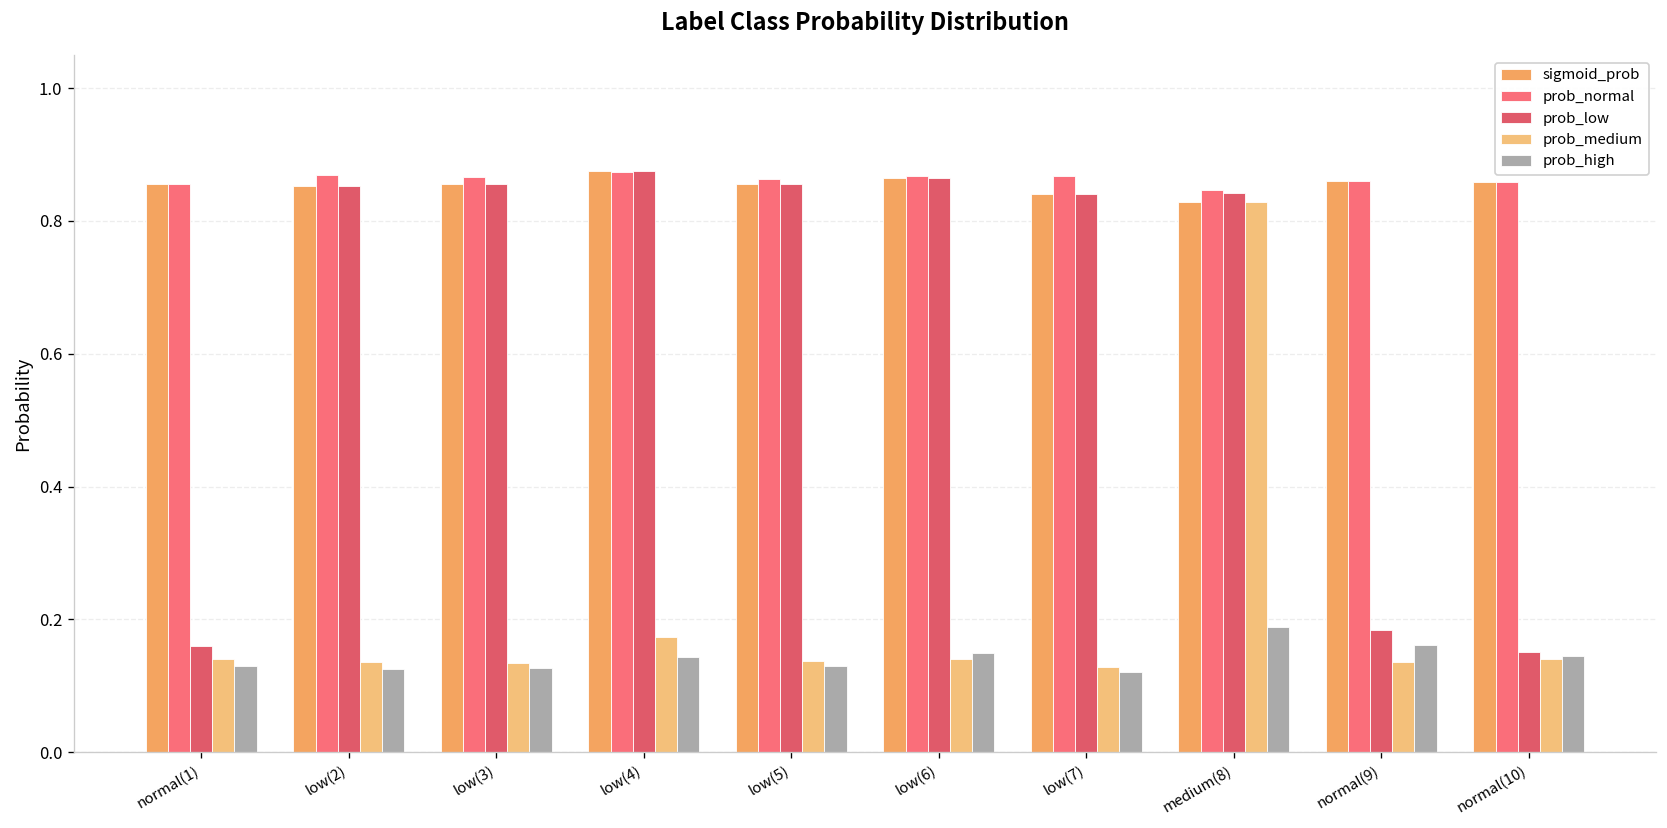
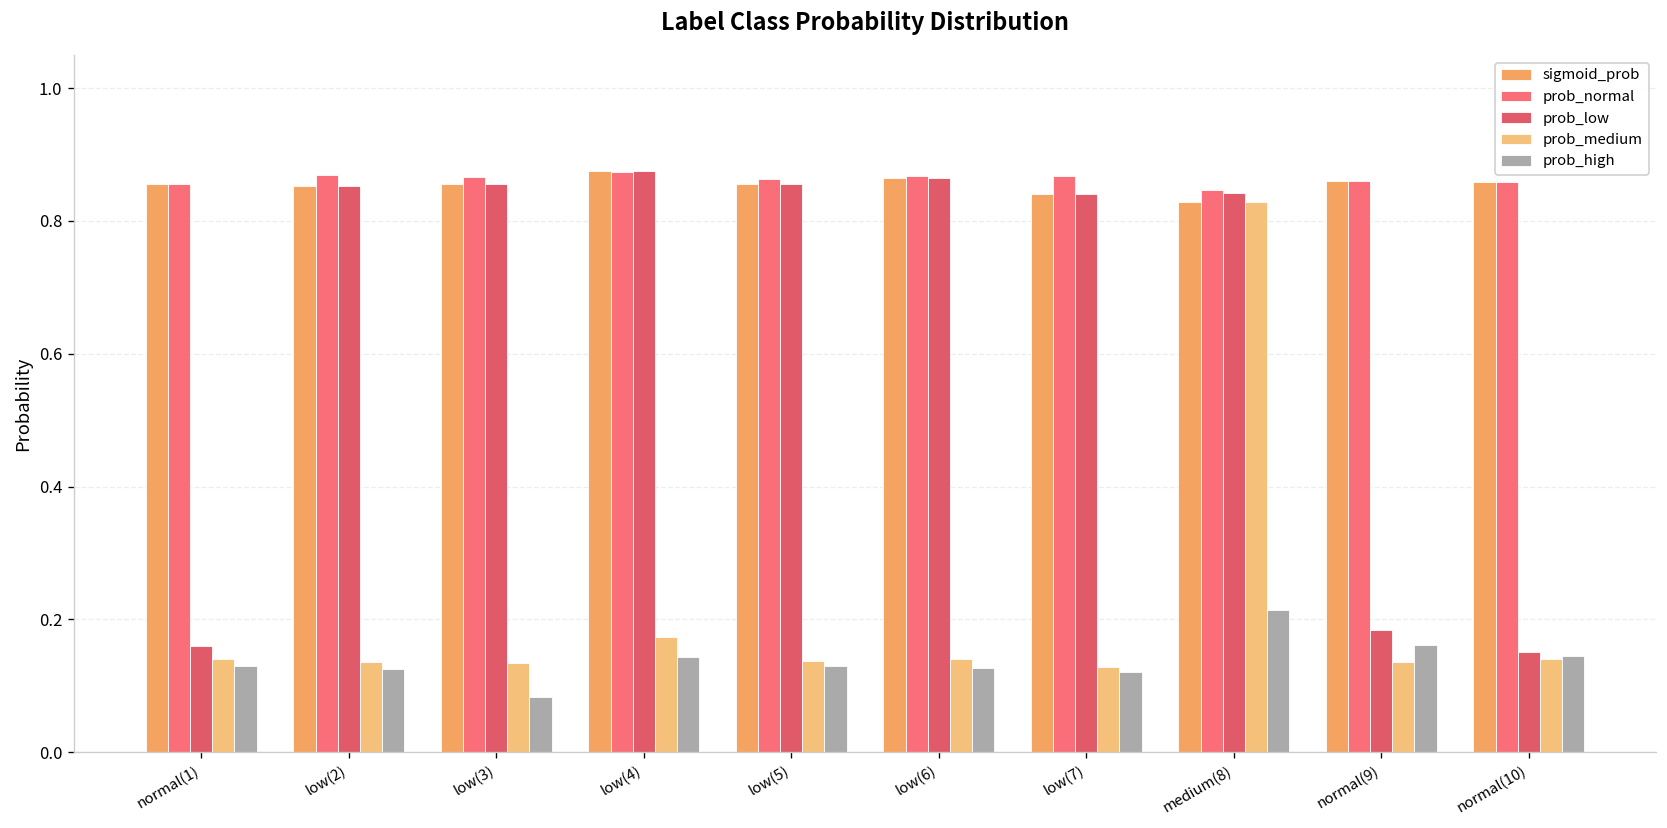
prob_high, low(3): 0.13 -> 0.08
prob_high, low(6): 0.15 -> 0.13
prob_high, medium(8): 0.19 -> 0.21
